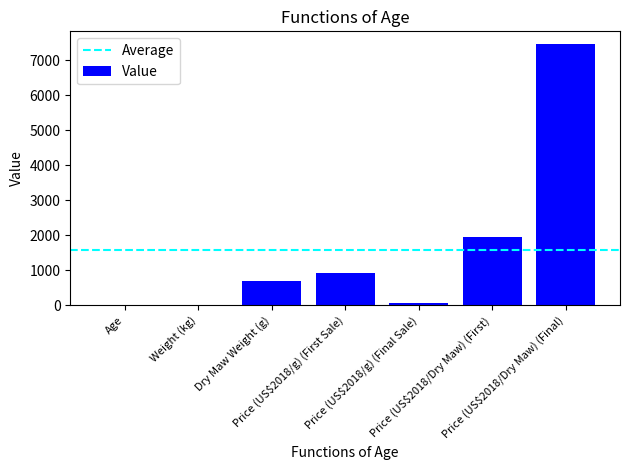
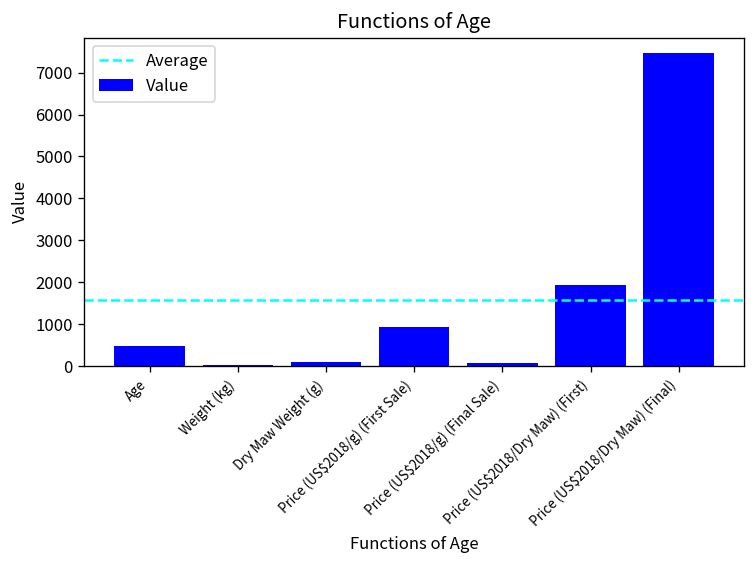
Age: 0 -> 500
Dry Maw Weight (g): 700 -> 100
